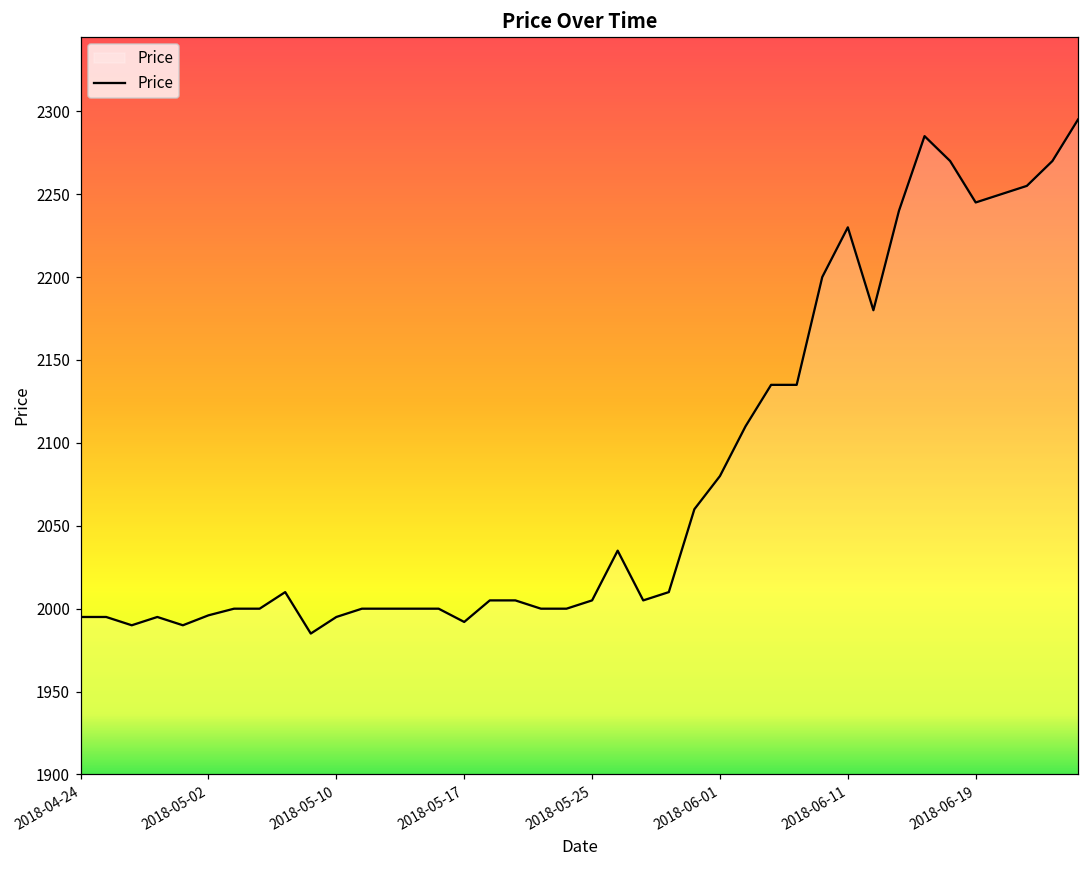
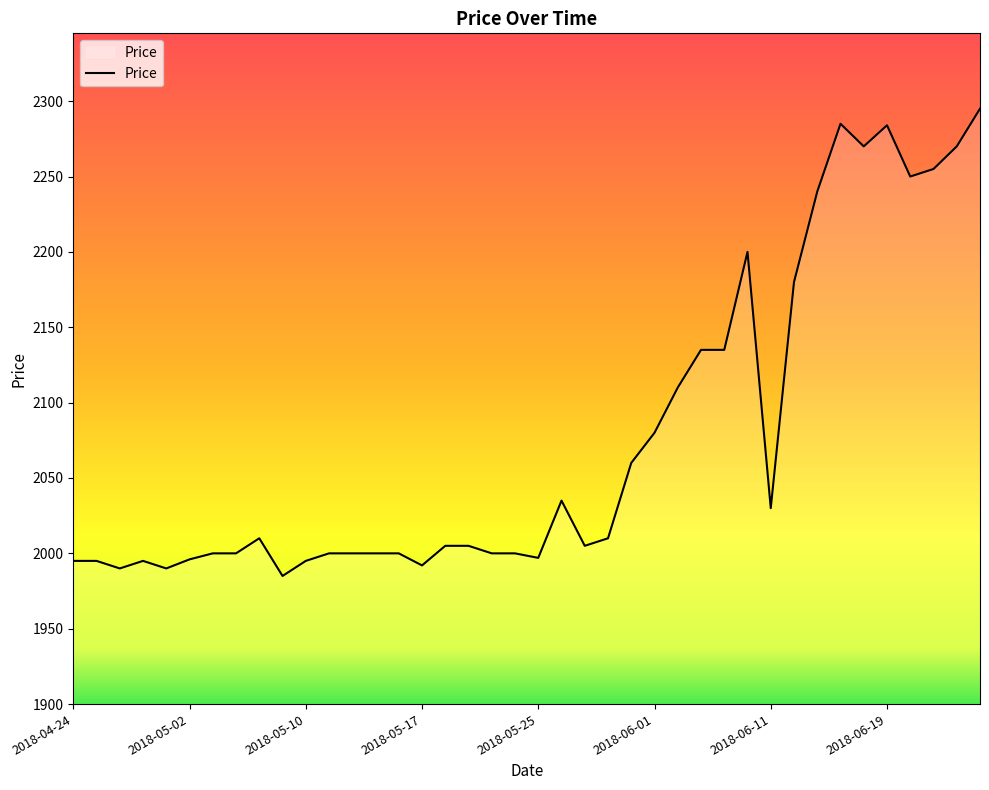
2018-05-25: 2005 -> 1997
2018-06-11: 2230 -> 2030
2018-06-19: 2245 -> 2284
